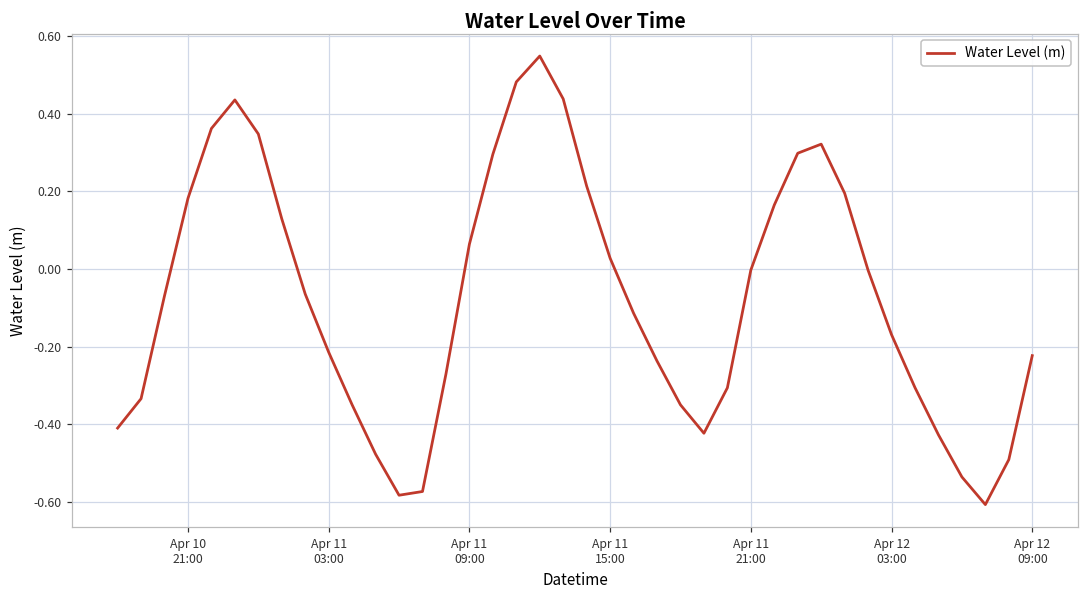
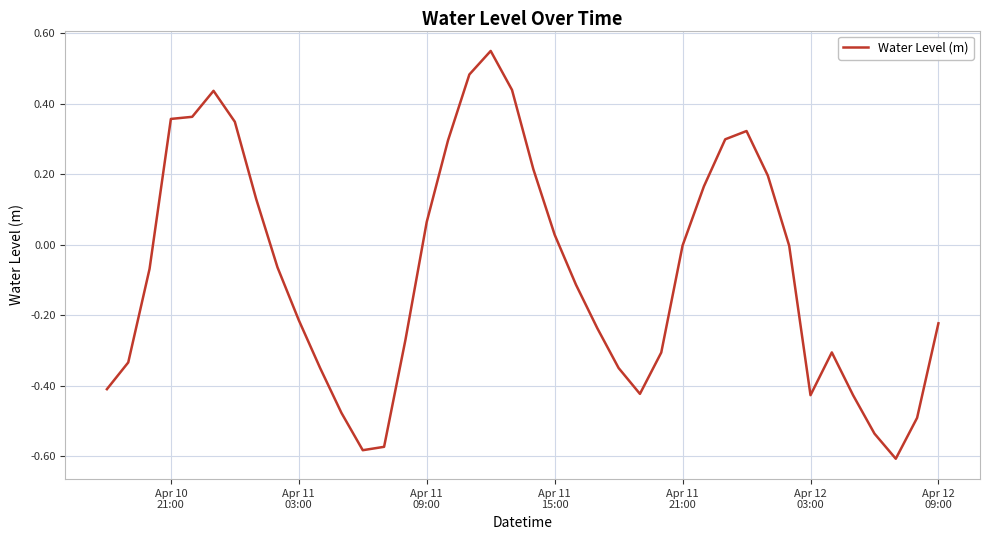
Apr 10 21:00: 0.18 -> 0.36
Apr 12 03:00: -0.17 -> -0.43
